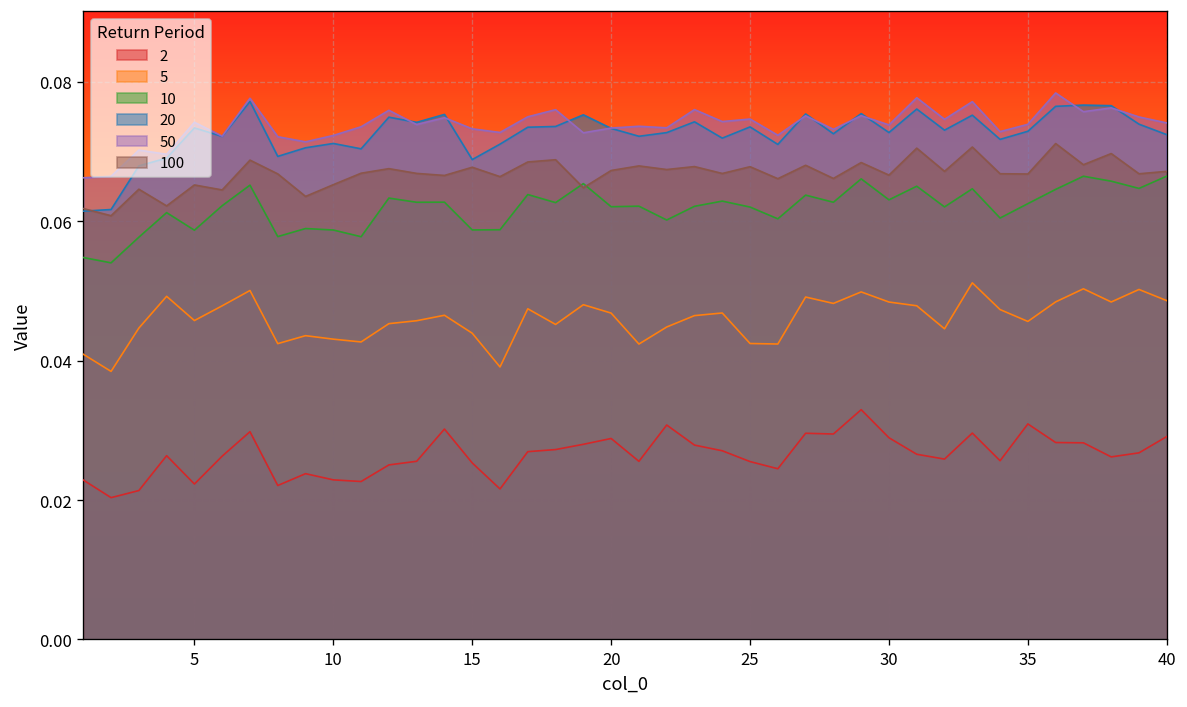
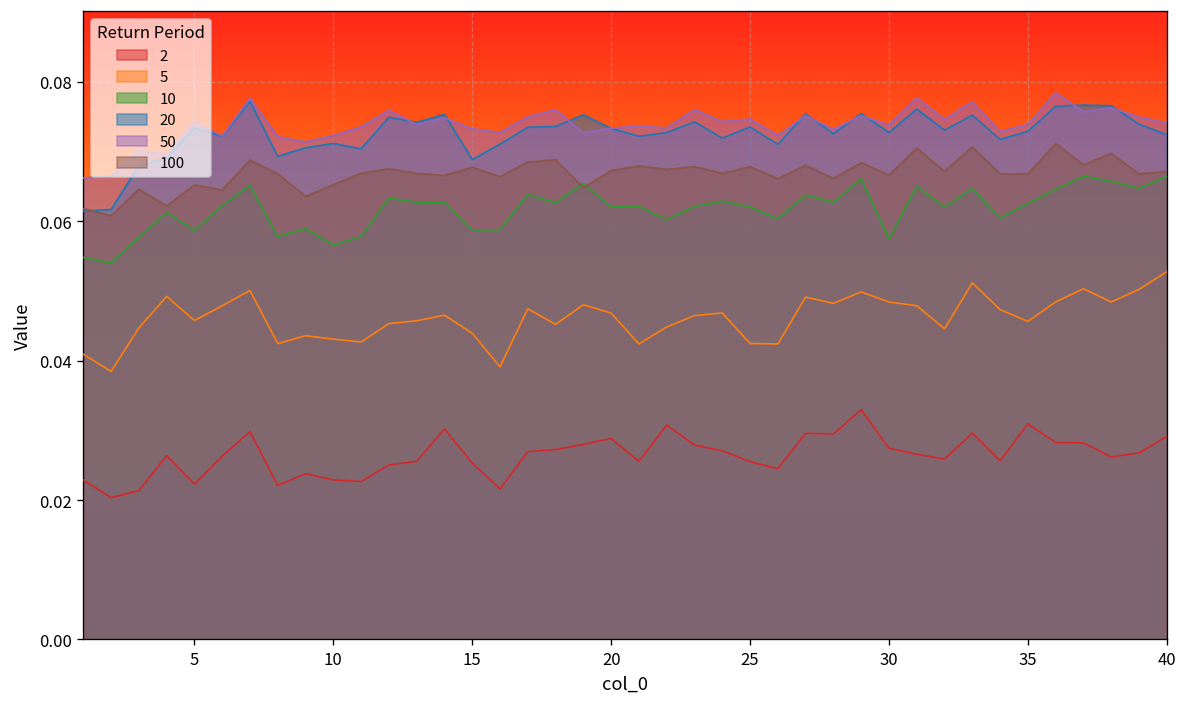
10, 10: 0.059 -> 0.057
2, 30: 0.029 -> 0.027
10, 30: 0.063 -> 0.057
5, 40: 0.049 -> 0.053
